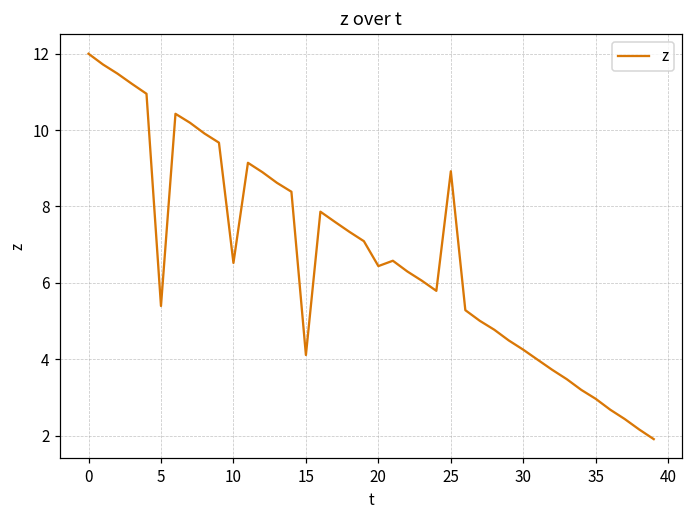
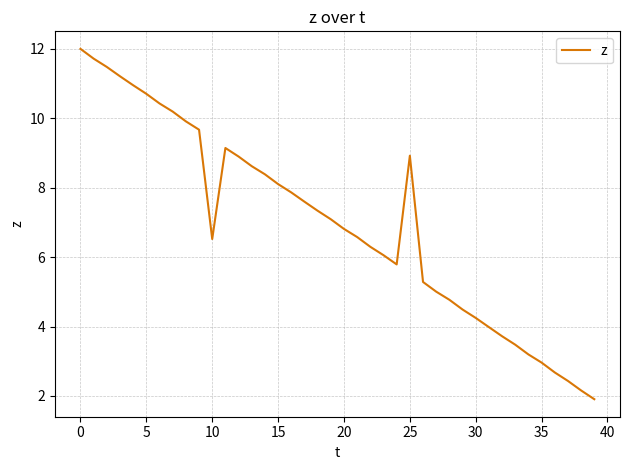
5: 5.4 -> 10.7
15: 4.1 -> 8.1
20: 6.4 -> 6.8
